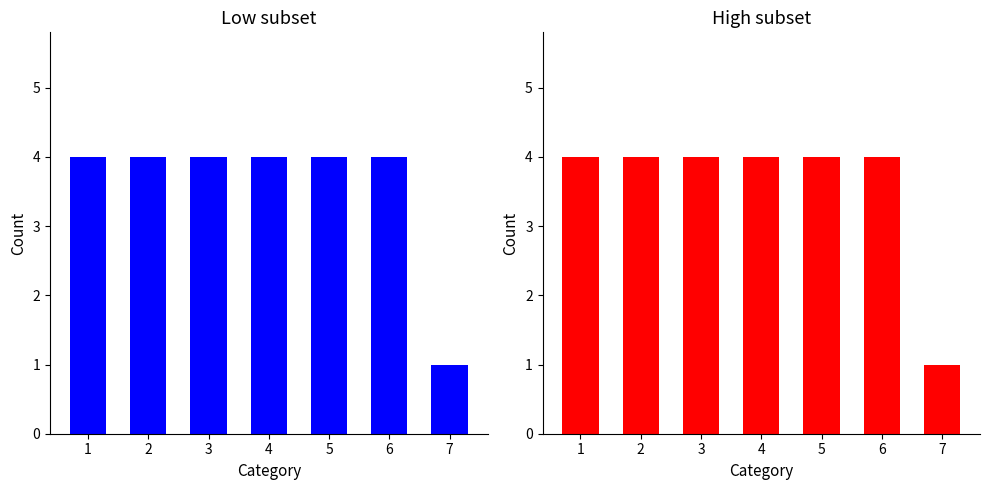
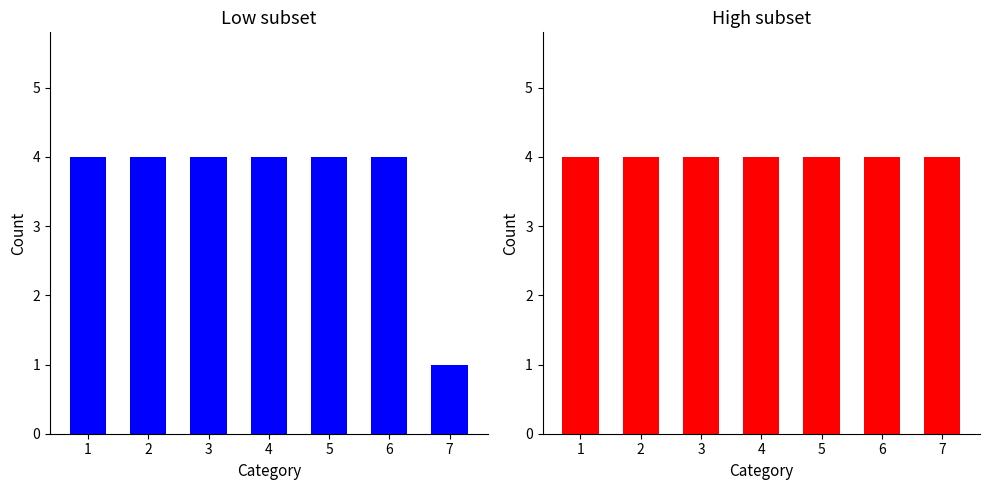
High subset, 7: 1 -> 4
